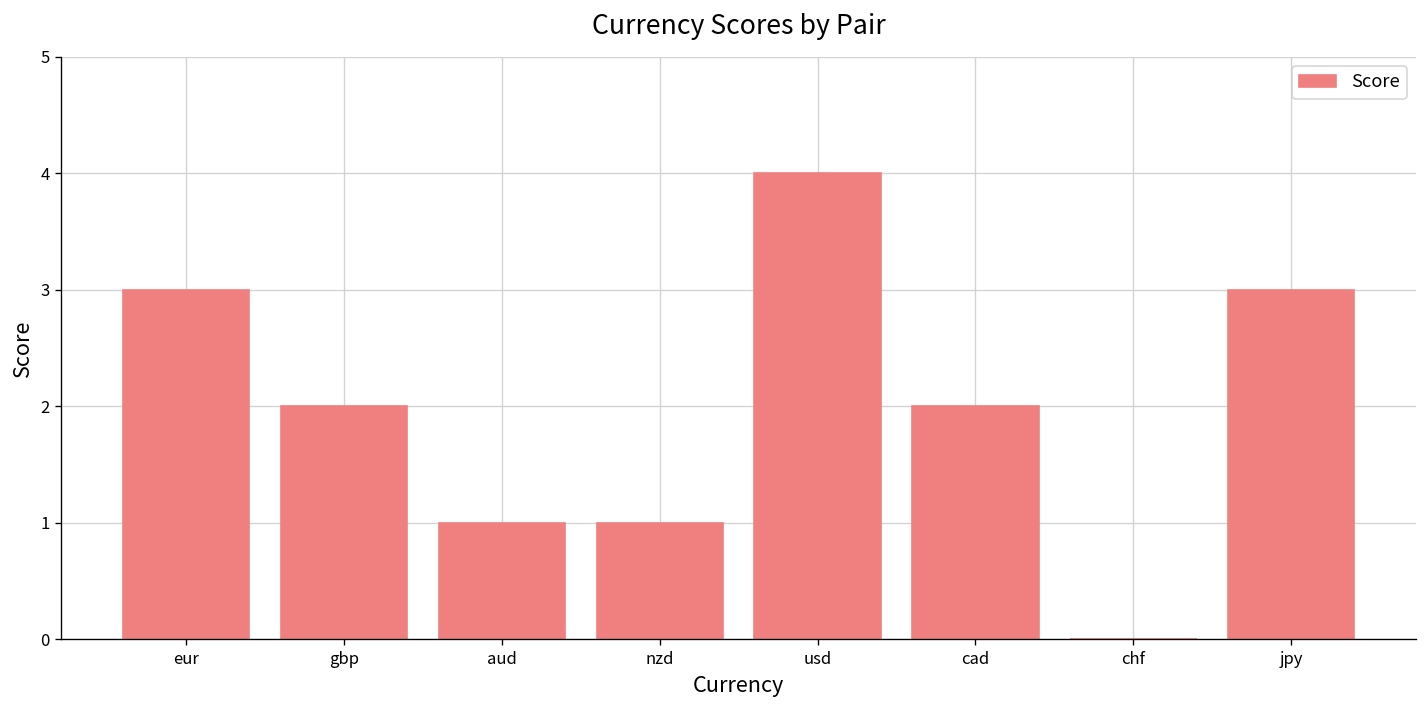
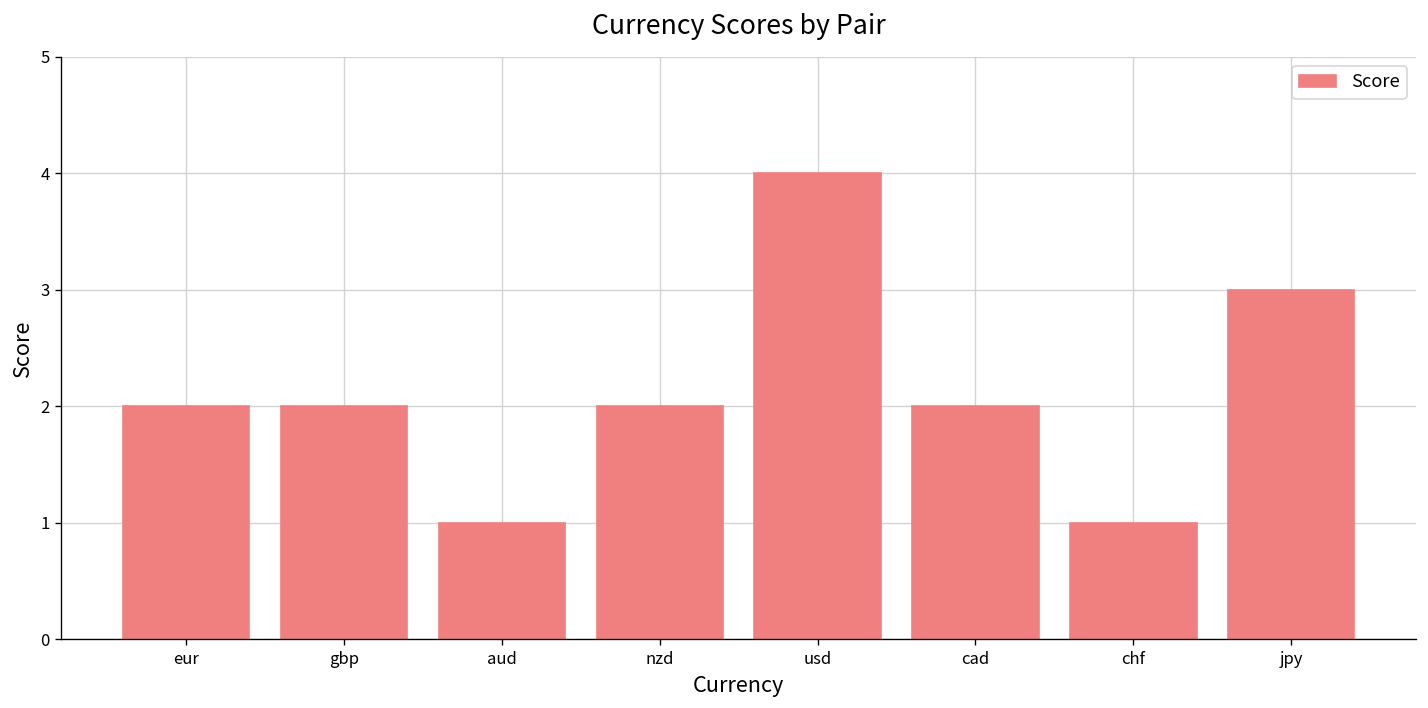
eur: 3 -> 2
nzd: 1 -> 2
chf: 0 -> 1
